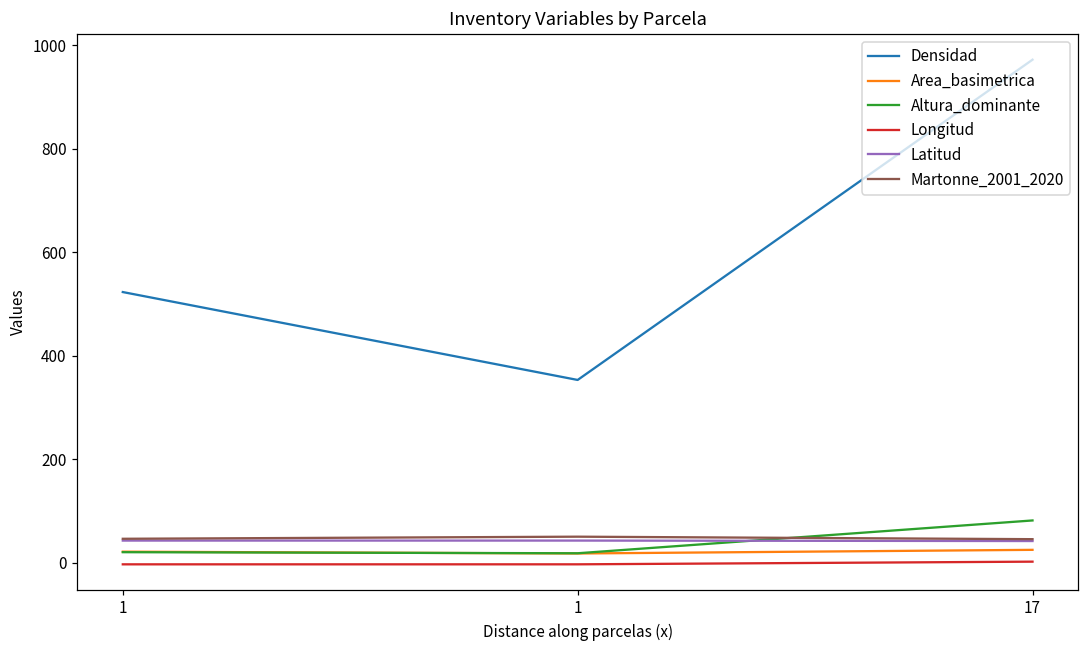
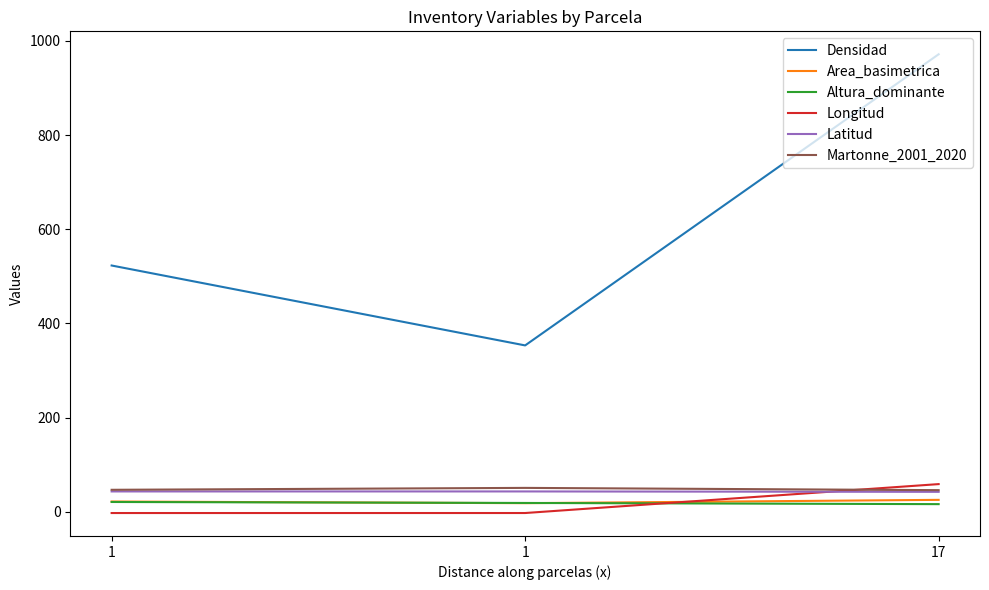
Altura_dominante, 17: 80 -> 20
Longitud, 17: 0 -> 60
